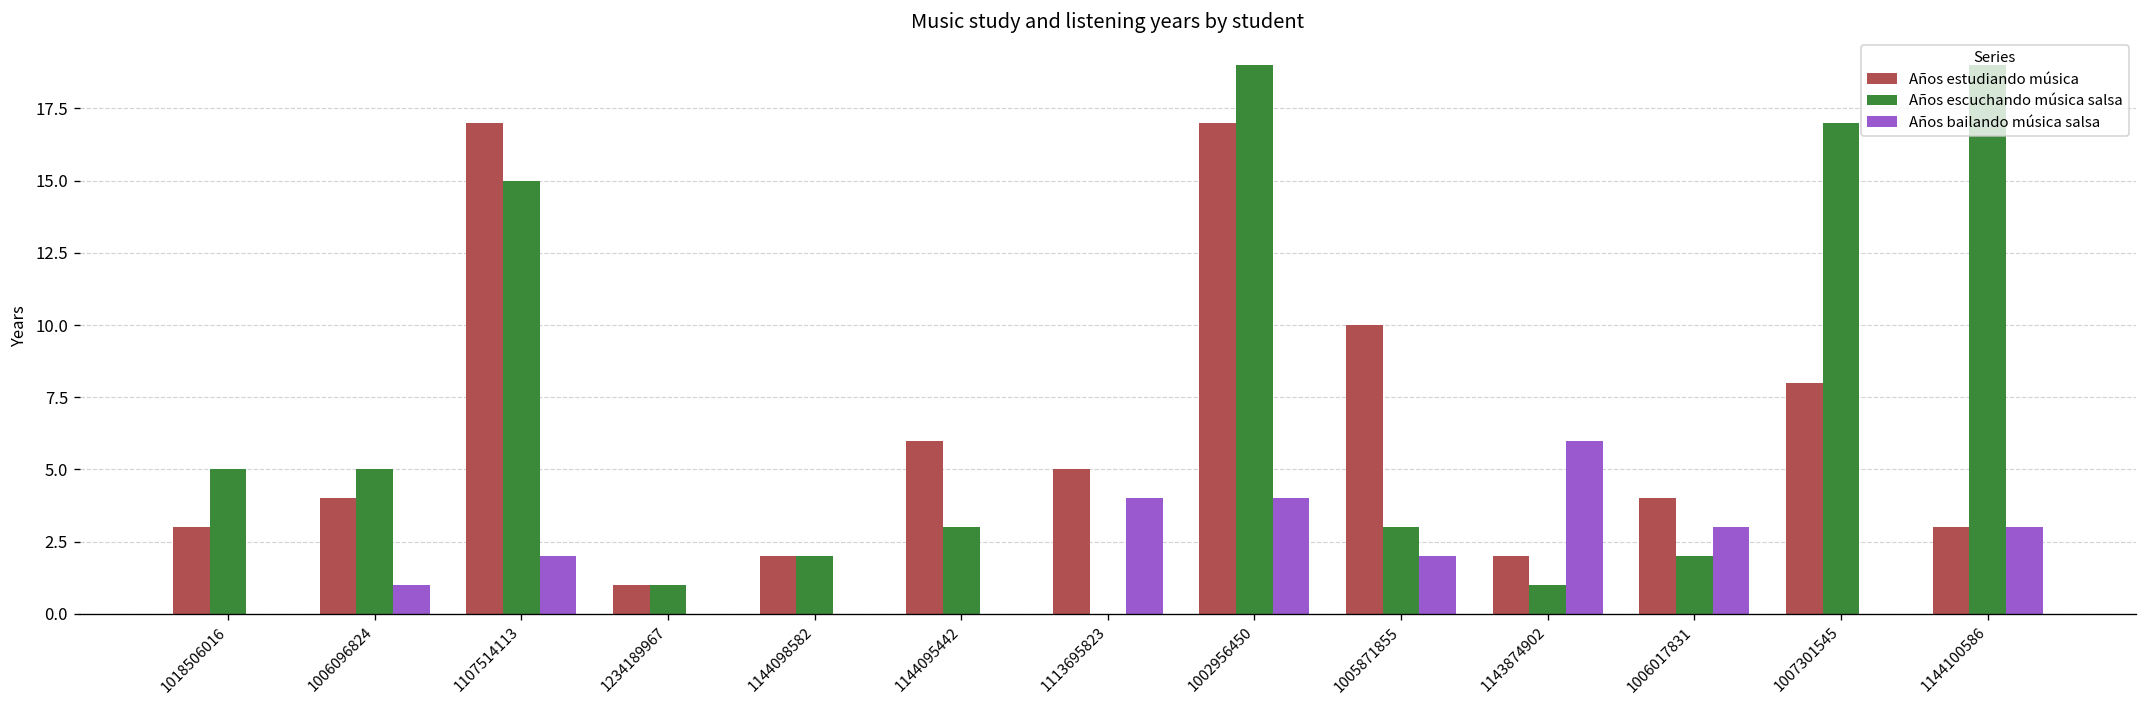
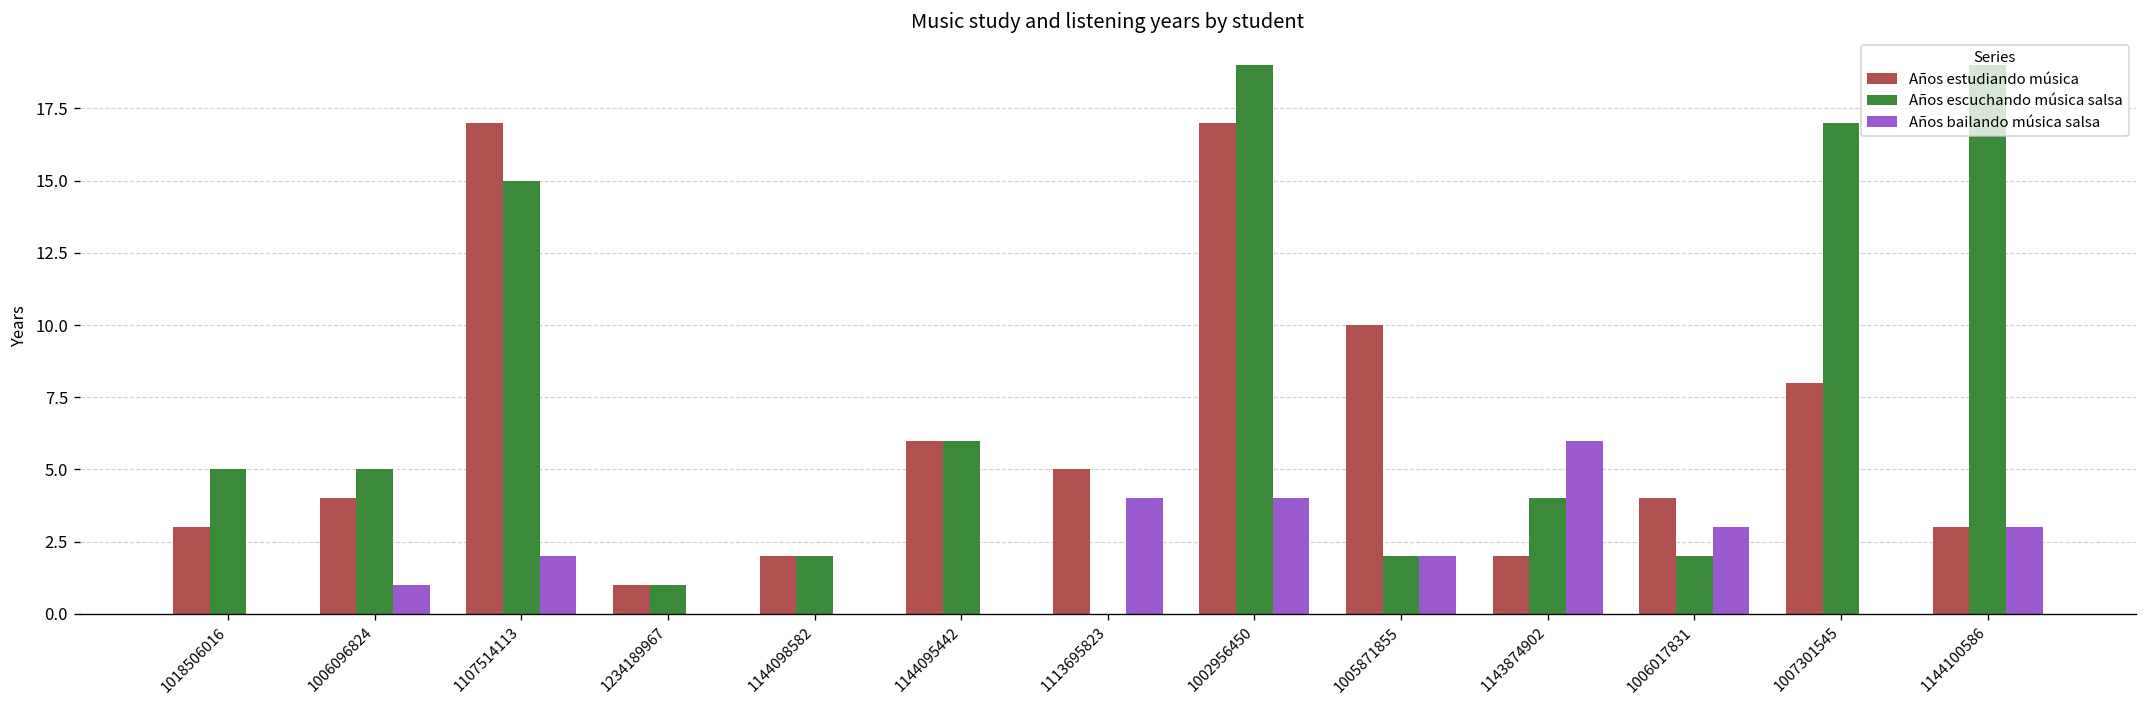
Años escuchando música salsa, 1144095442: 3 -> 6
Años escuchando música salsa, 1005871855: 3 -> 2
Años escuchando música salsa, 1143874902: 1 -> 4
